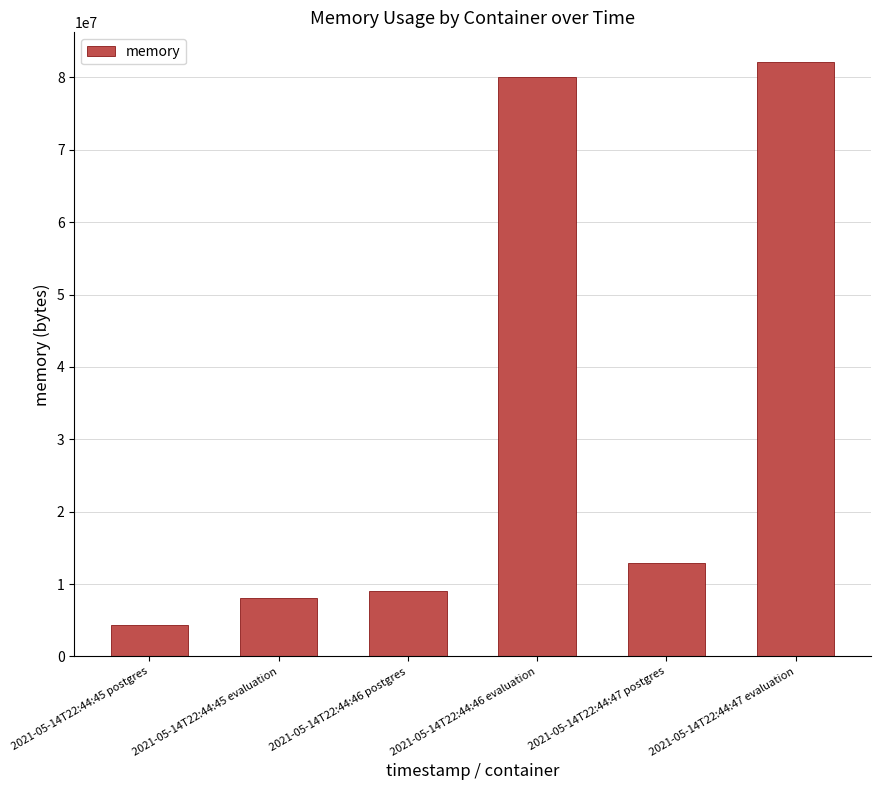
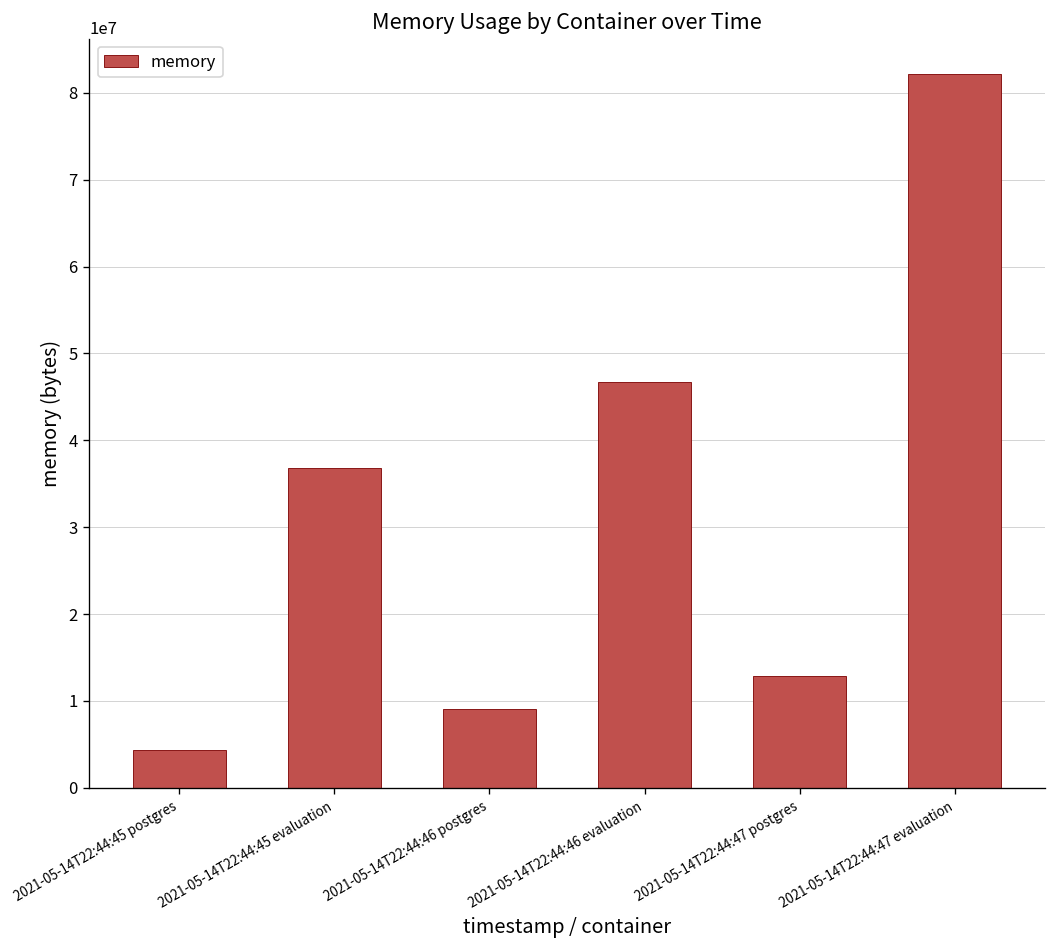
2021-05-14T22:44:45 evaluation: 8000000 -> 37000000
2021-05-14T22:44:46 evaluation: 80000000 -> 47000000
